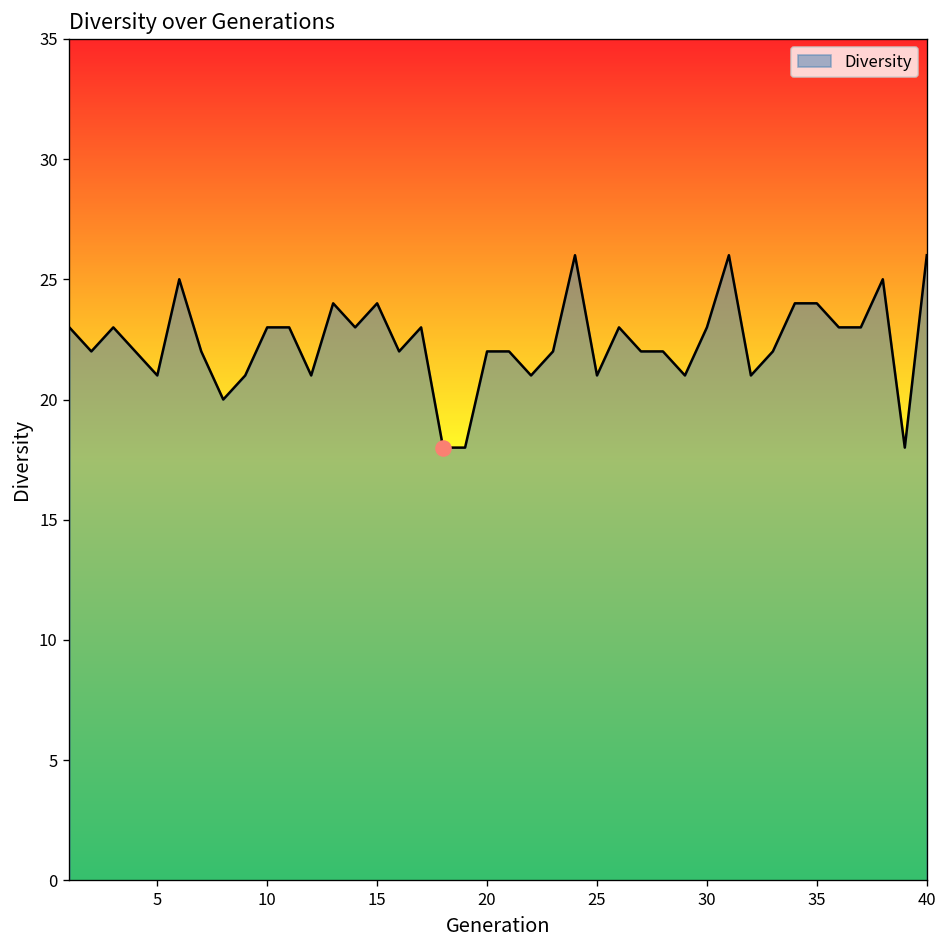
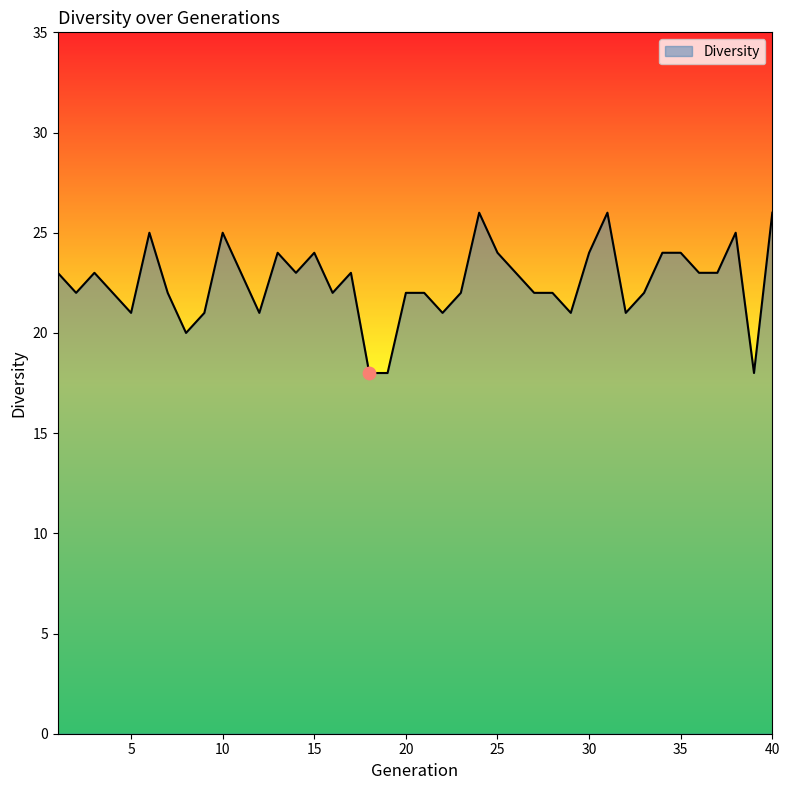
Diversity, 10: 23 -> 25
Diversity, 25: 21 -> 24
Diversity, 30: 23 -> 24
